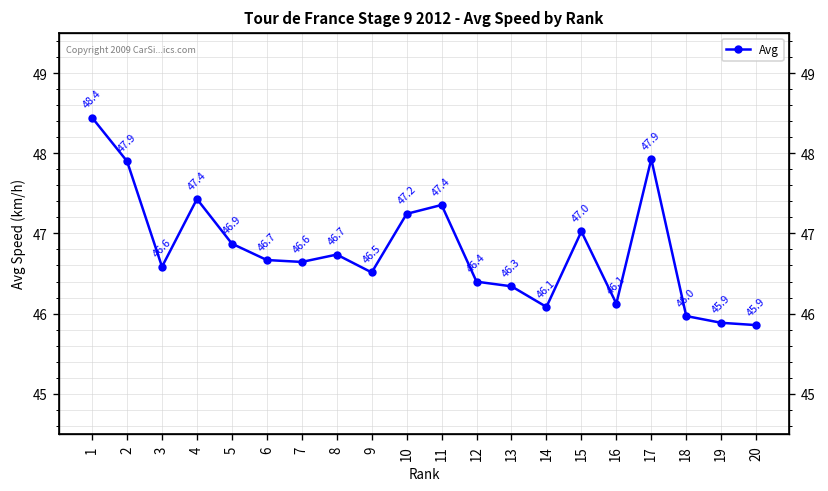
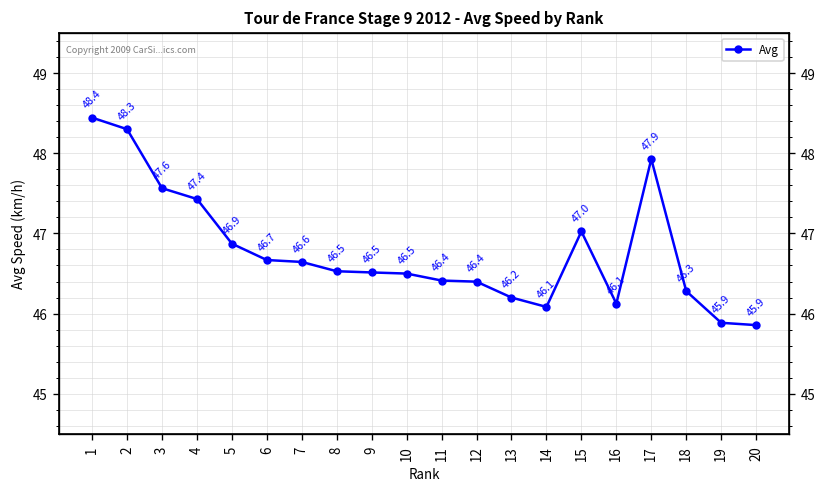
2: 47.9 -> 48.3
3: 46.6 -> 47.6
8: 46.7 -> 46.5
10: 47.2 -> 46.5
11: 47.4 -> 46.4
13: 46.3 -> 46.2
18: 46.0 -> 46.3
